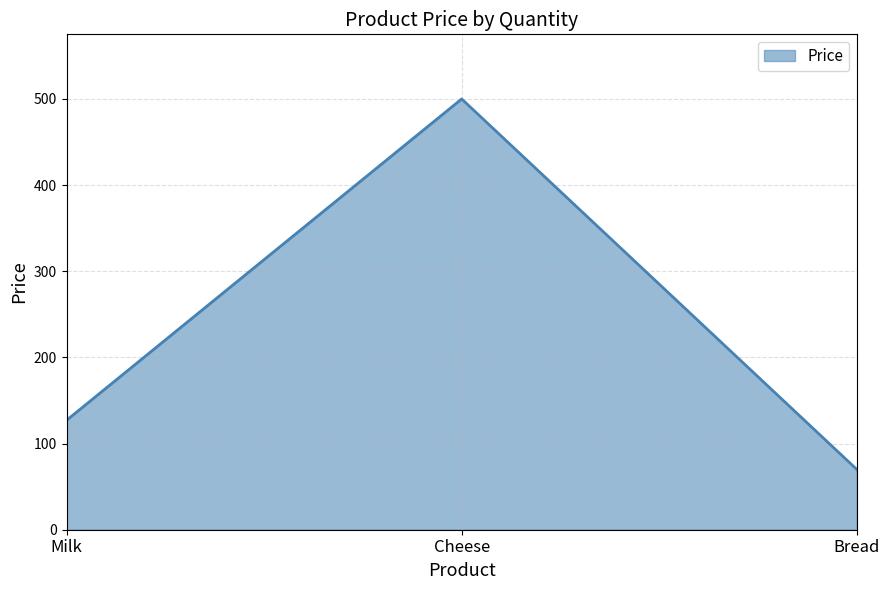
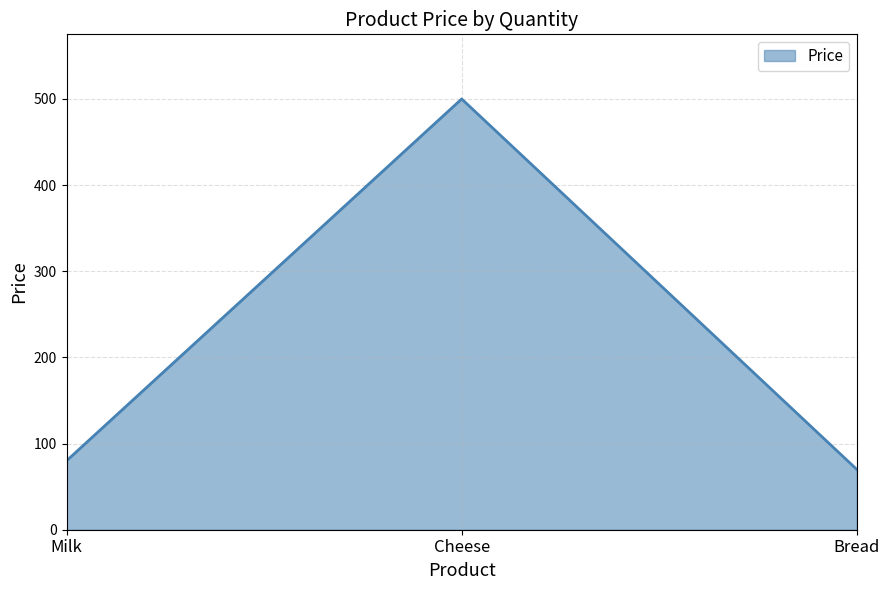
Milk: 130 -> 80
